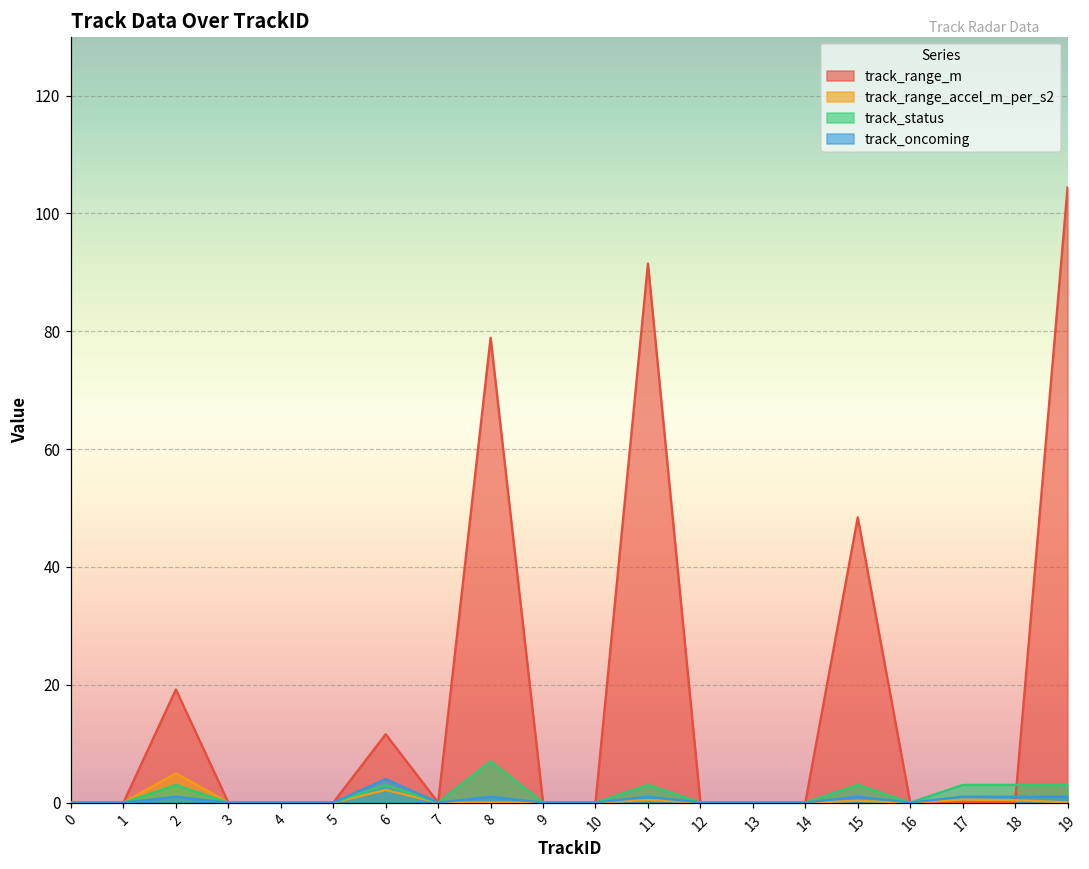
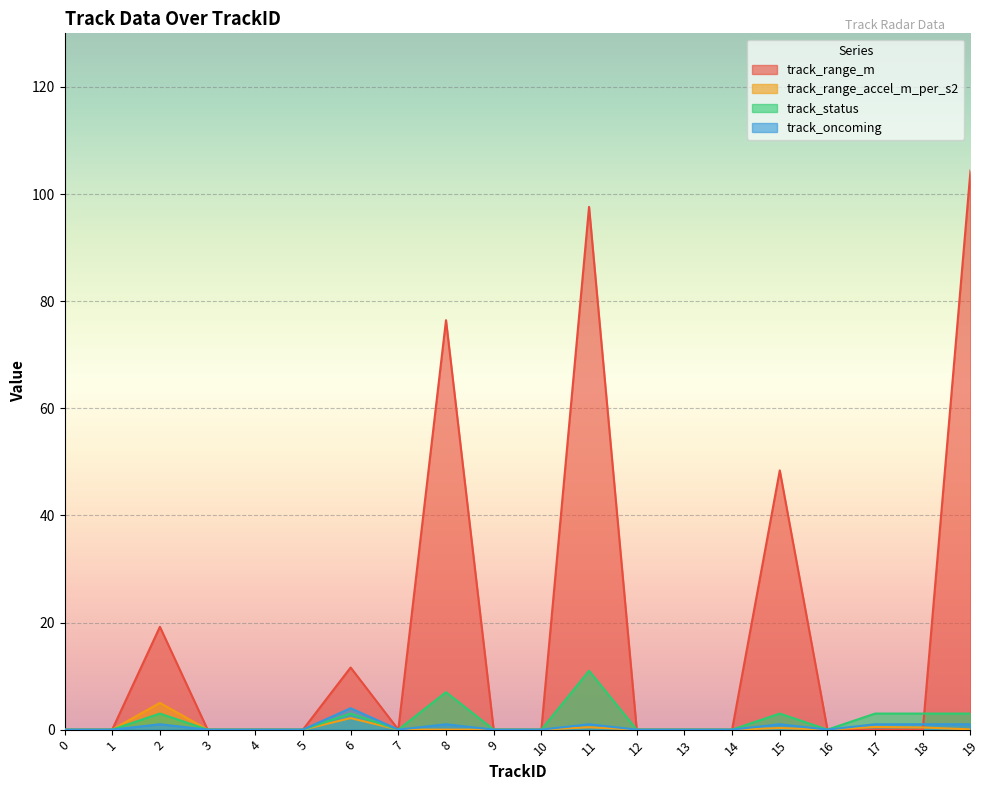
track_range_m, 8: 79 -> 76
track_range_m, 11: 92 -> 98
track_status, 11: 3 -> 11
